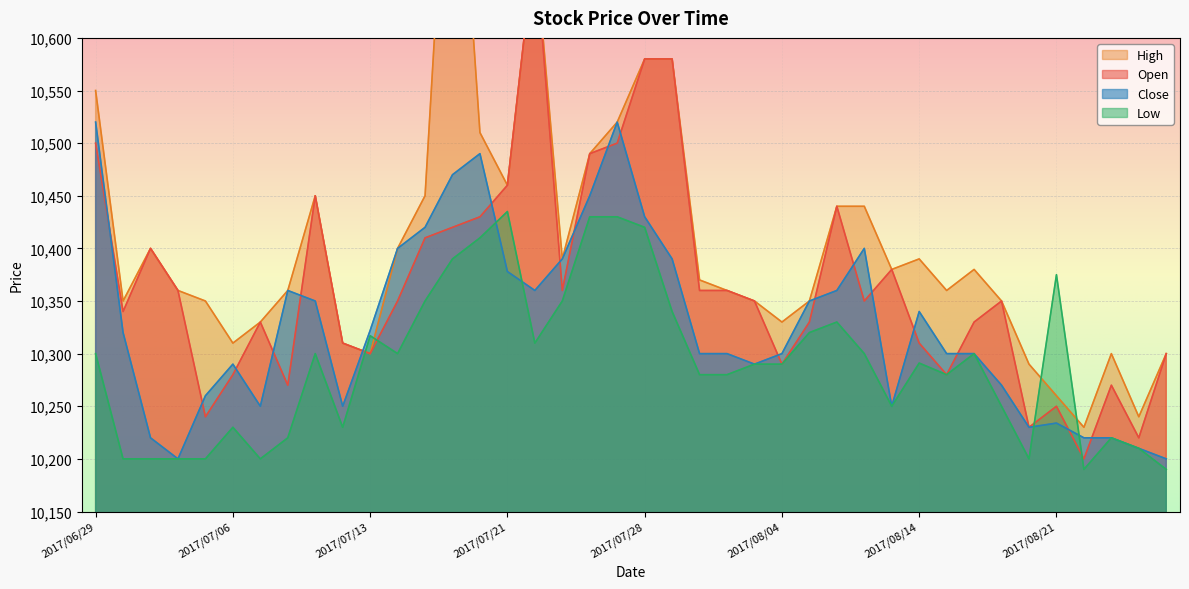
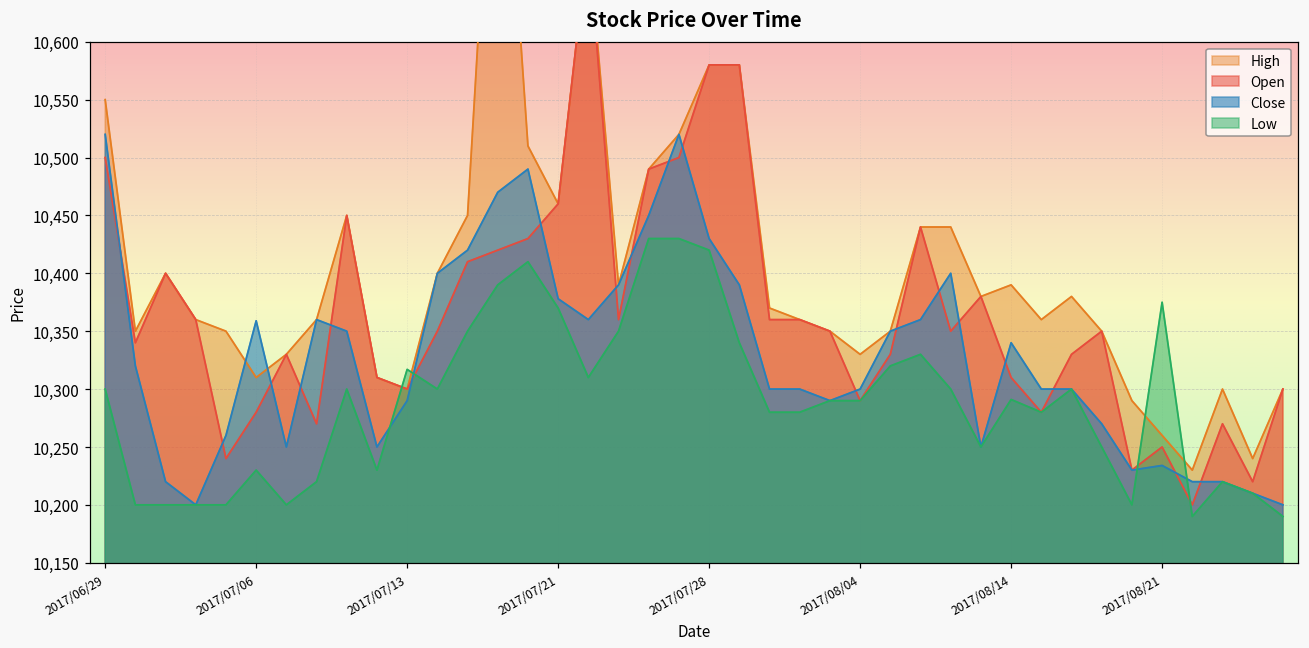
Close, 2017/07/06: 10,290 -> 10,359
Close, 2017/07/13: 10,322 -> 10,290
Low, 2017/07/21: 10,435 -> 10,370
